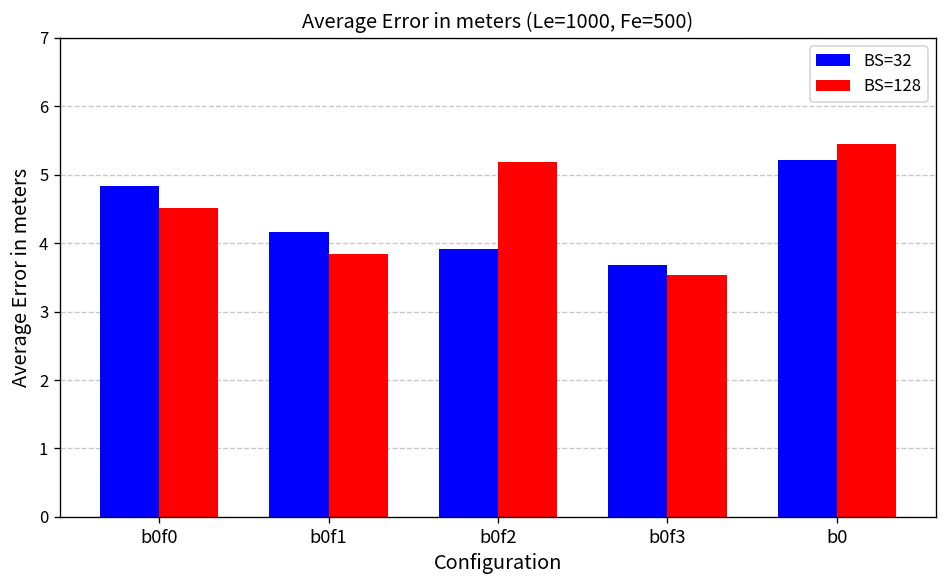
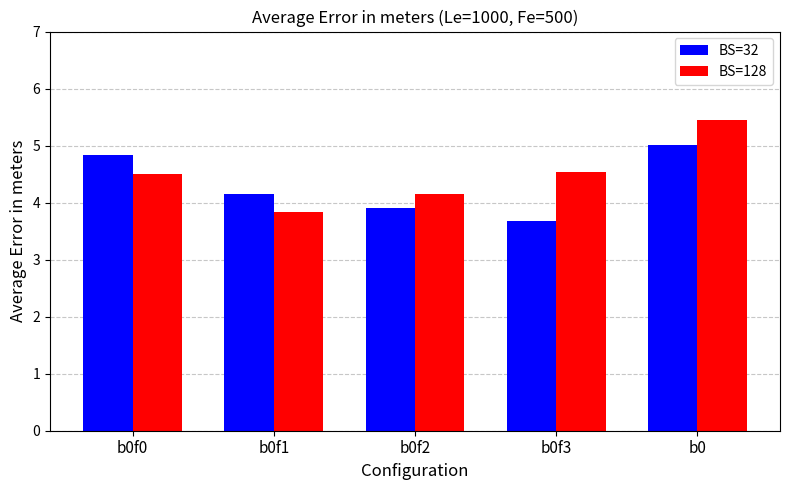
BS=128, b0f2: 5.2 -> 4.2
BS=128, b0f3: 3.5 -> 4.5
BS=32, b0: 5.2 -> 5.0
